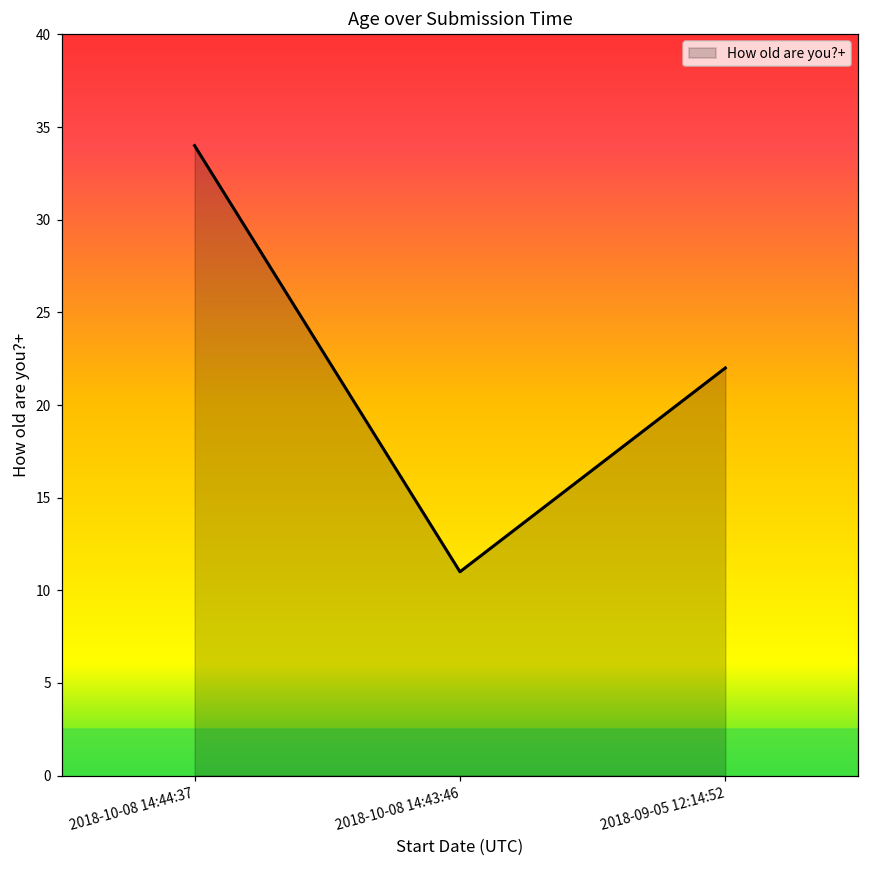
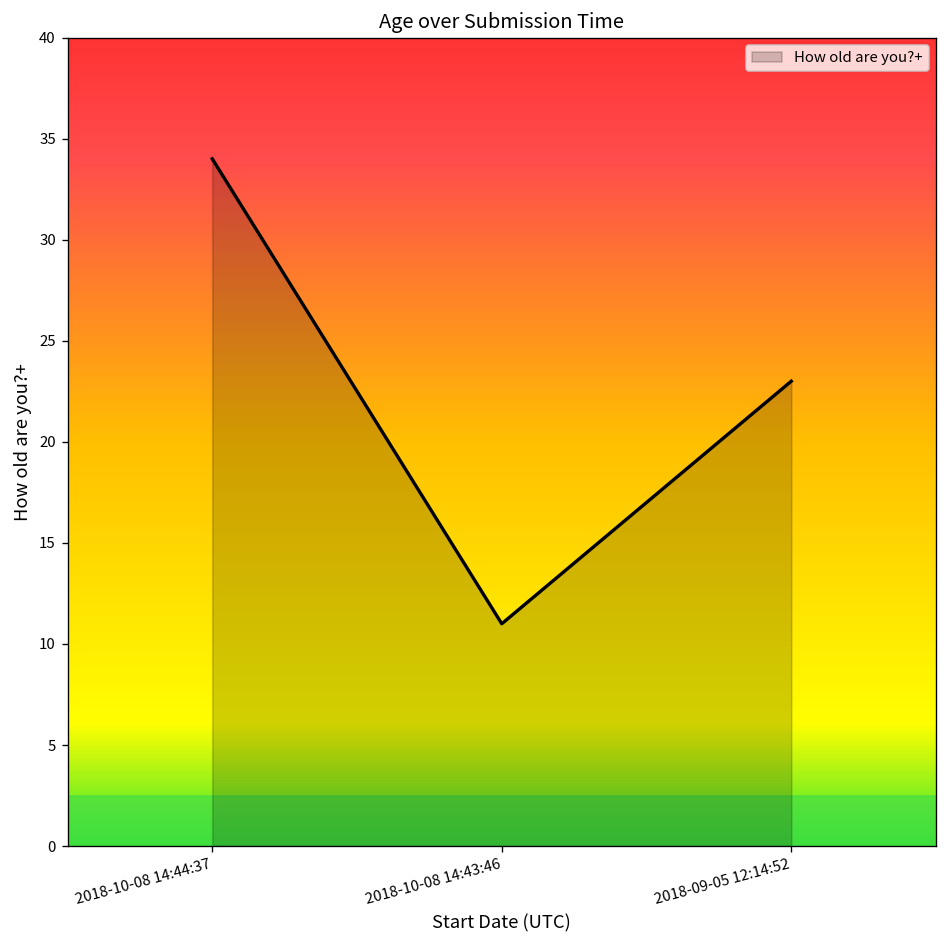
How old are you?+, 2018-09-05 12:14:52: 22 -> 23
